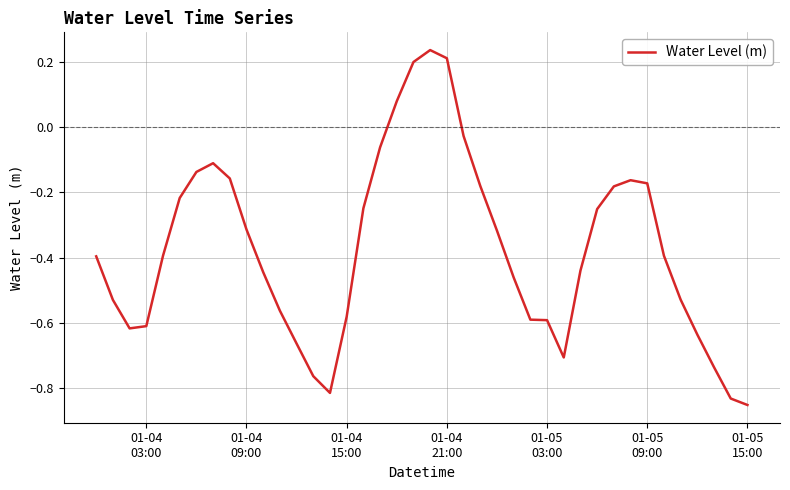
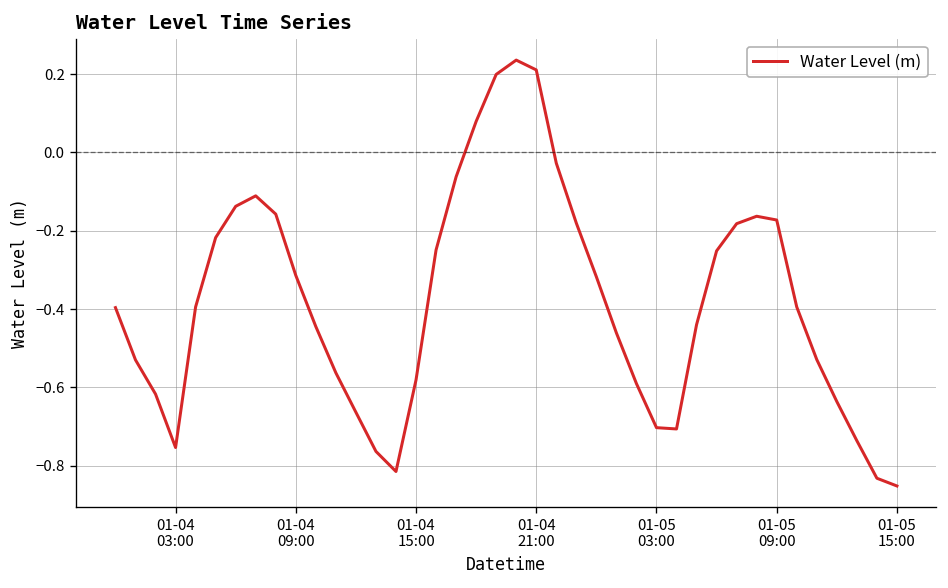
01-04 03:00: -0.61 -> -0.75
01-05 03:00: -0.59 -> -0.70
